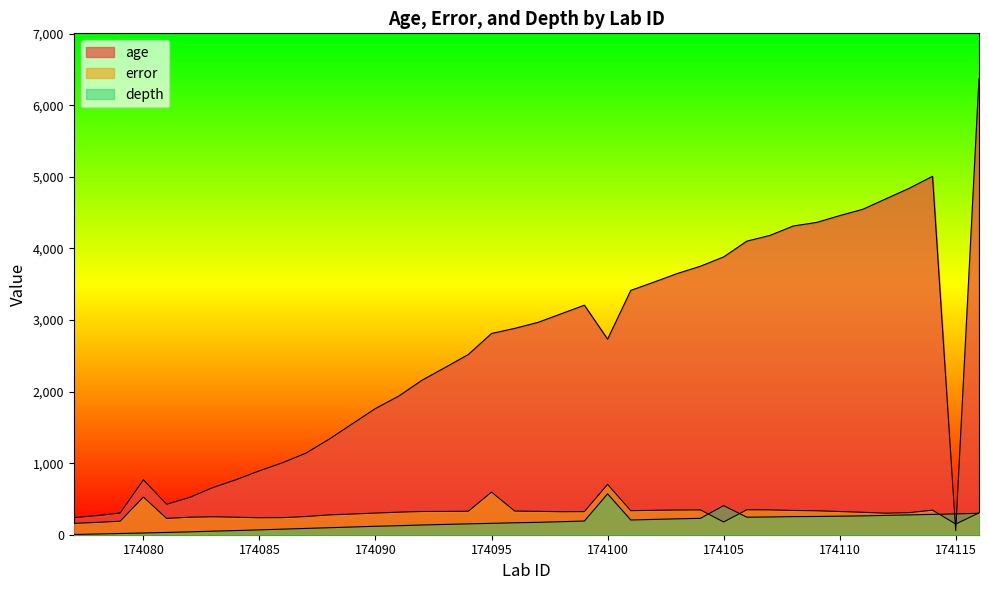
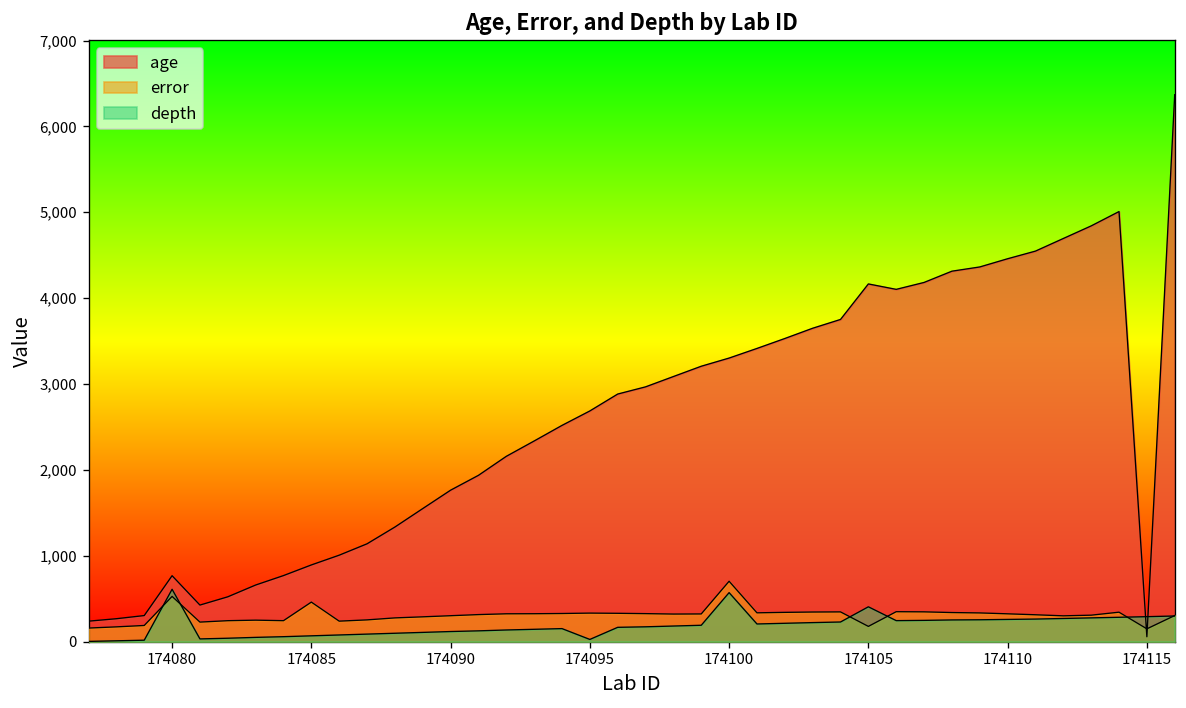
depth, 174080: 0 -> 600
error, 174085: 200 -> 500
age, 174095: 2,800 -> 2,700
error, 174095: 600 -> 300
depth, 174095: 200 -> 0
age, 174100: 2,700 -> 3,300
age, 174105: 3,900 -> 4,200
